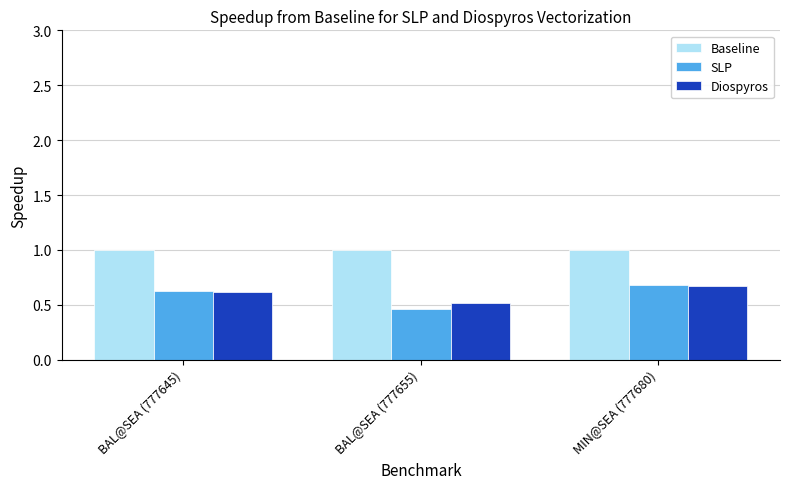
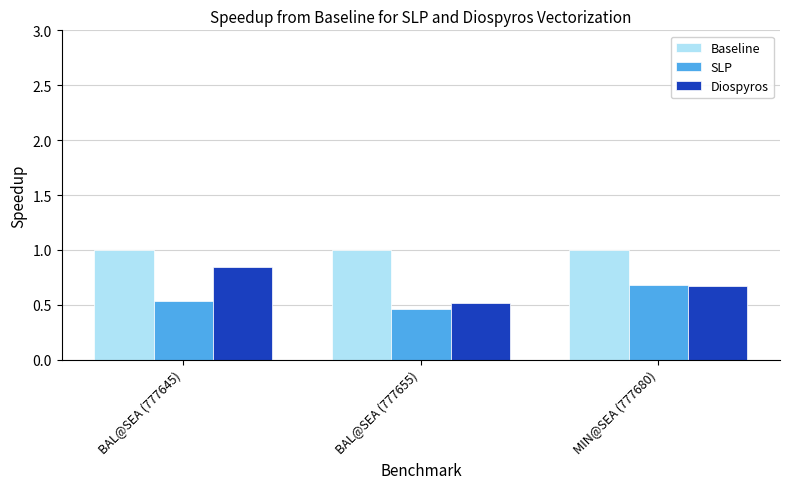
SLP, BAL@SEA (777645): 0.63 -> 0.53
Diospyros, BAL@SEA (777645): 0.62 -> 0.84
